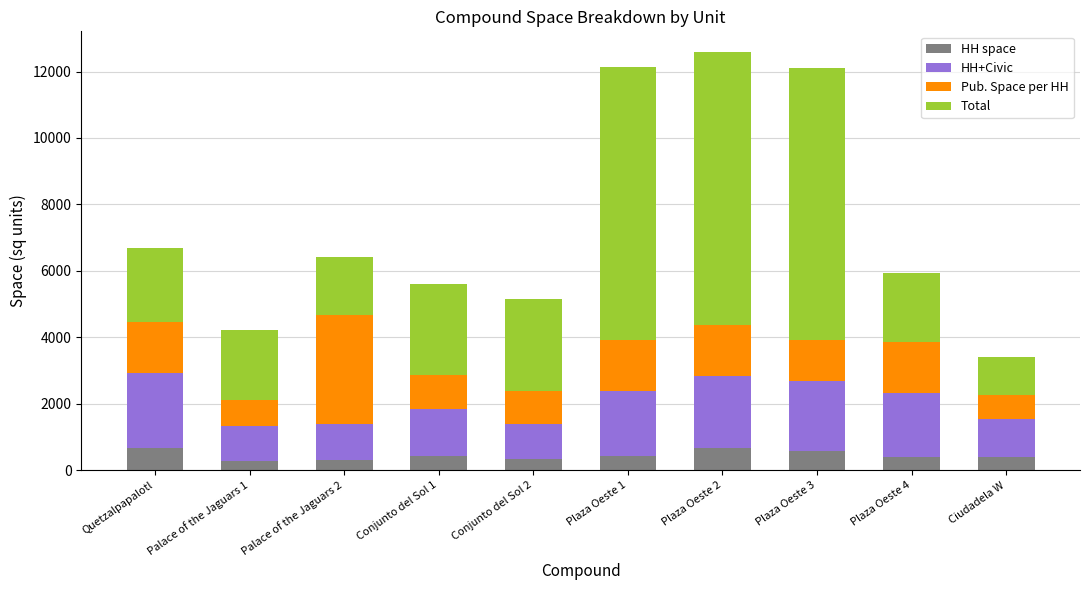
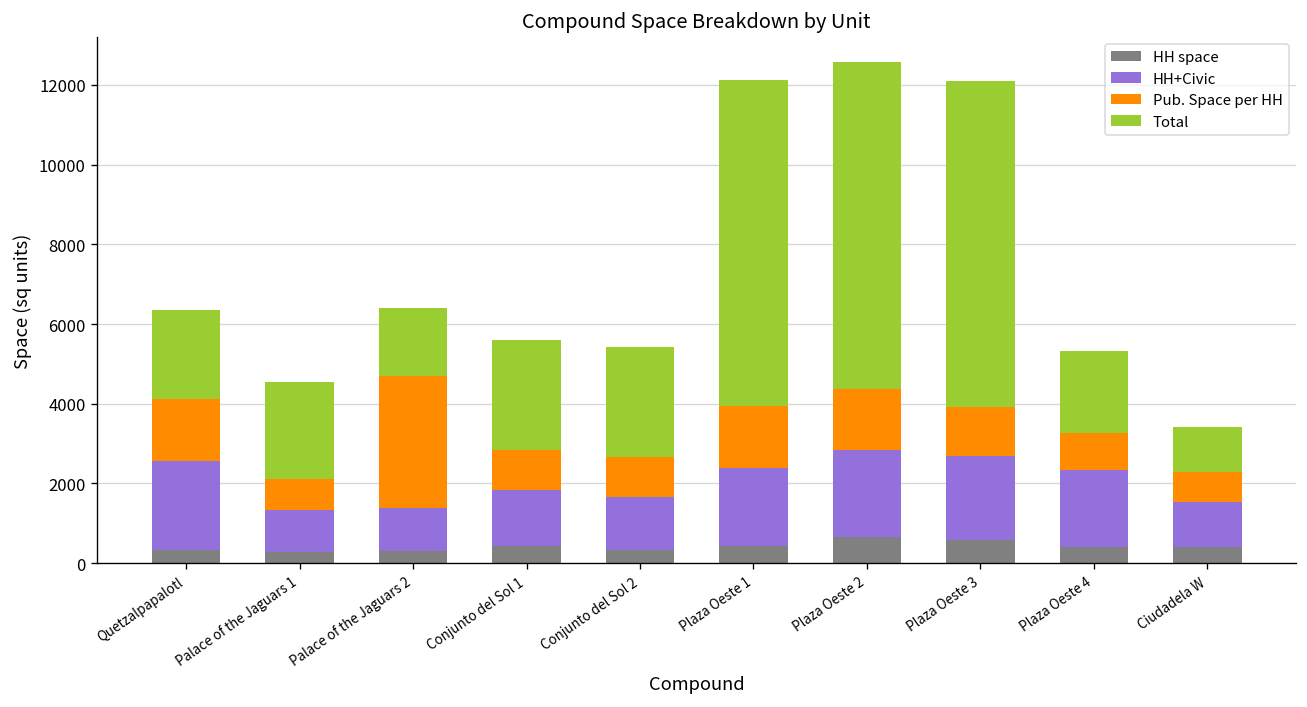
HH space, Quetzalpapalotl: 700 -> 300
Total, Palace of the Jaguars 1: 2100 -> 2400
HH+Civic, Conjunto del Sol 2: 1100 -> 1300
Pub. Space per HH, Plaza Oeste 4: 1500 -> 900
